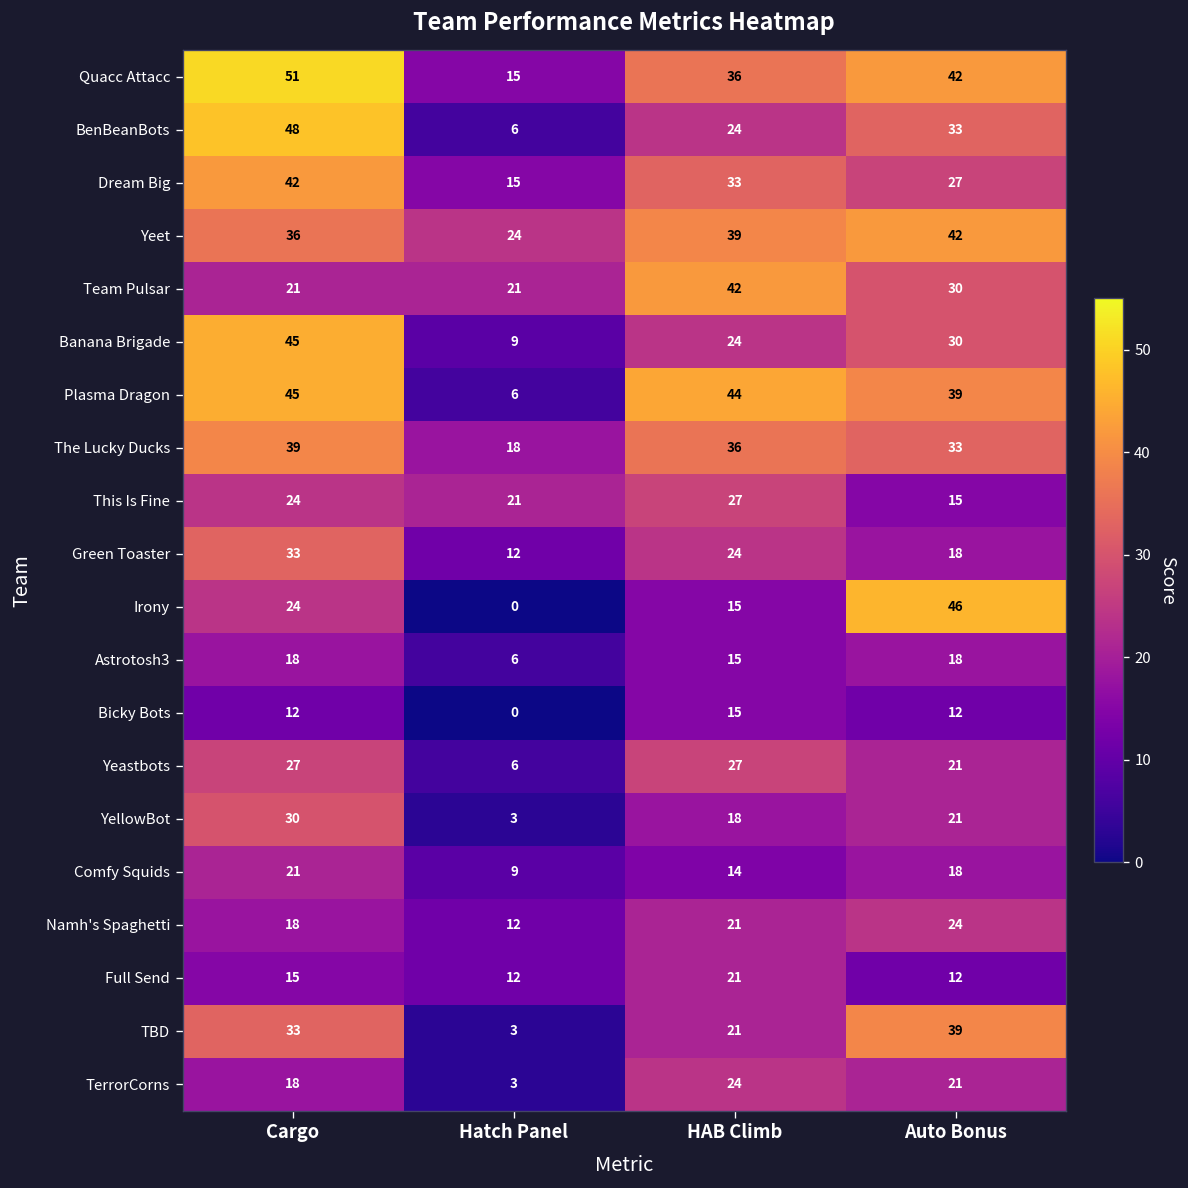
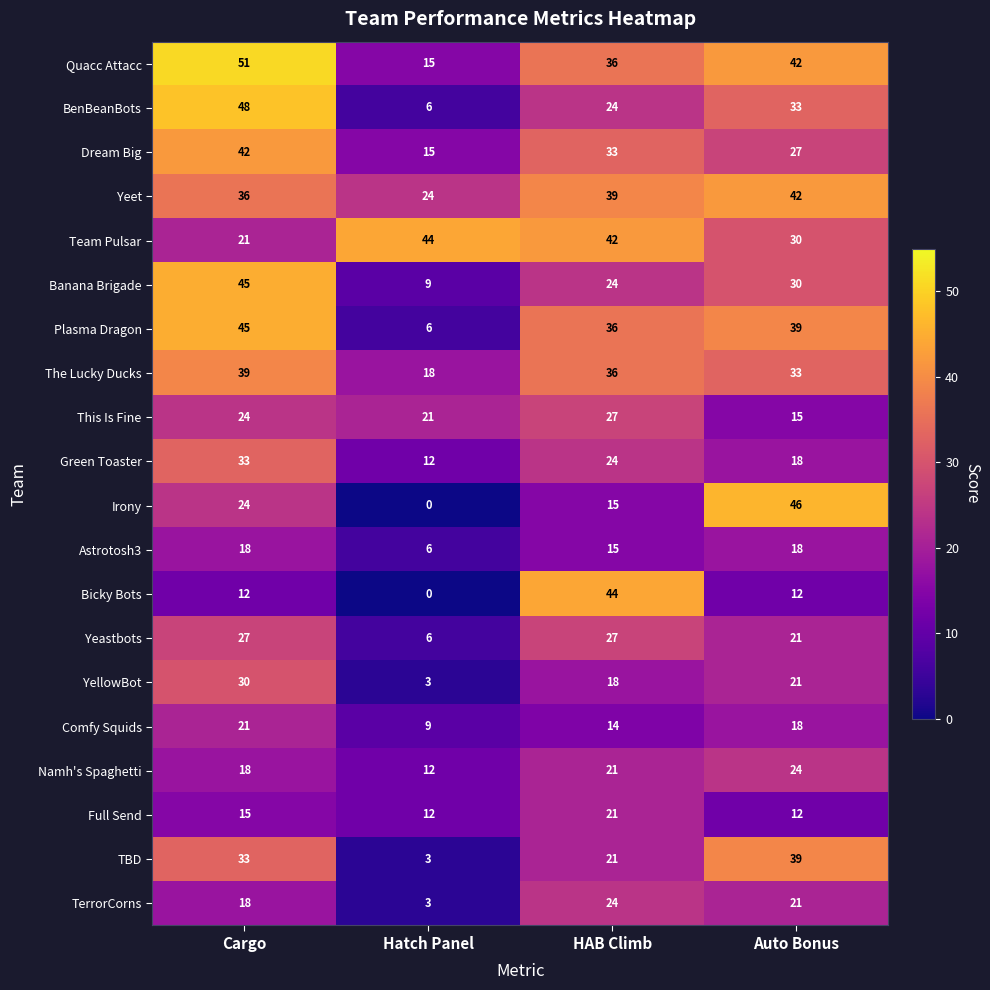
Team Pulsar, Hatch Panel: 21 -> 44
Plasma Dragon, HAB Climb: 44 -> 36
Bicky Bots, HAB Climb: 15 -> 44
